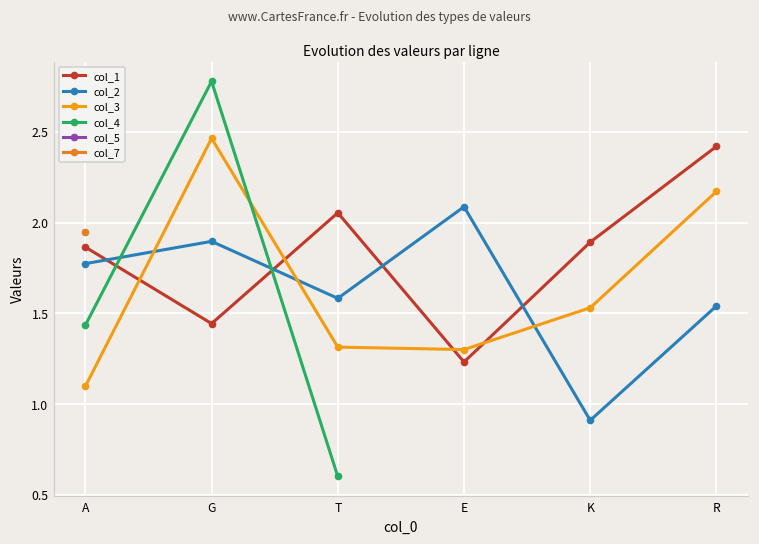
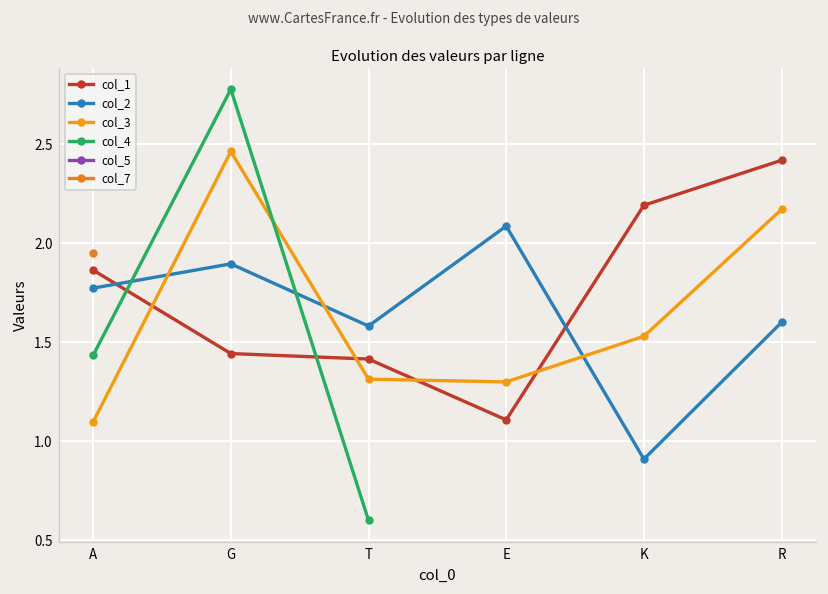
col_1, T: 2.05 -> 1.42
col_1, E: 1.23 -> 1.11
col_1, K: 1.89 -> 2.19
col_2, R: 1.54 -> 1.60
